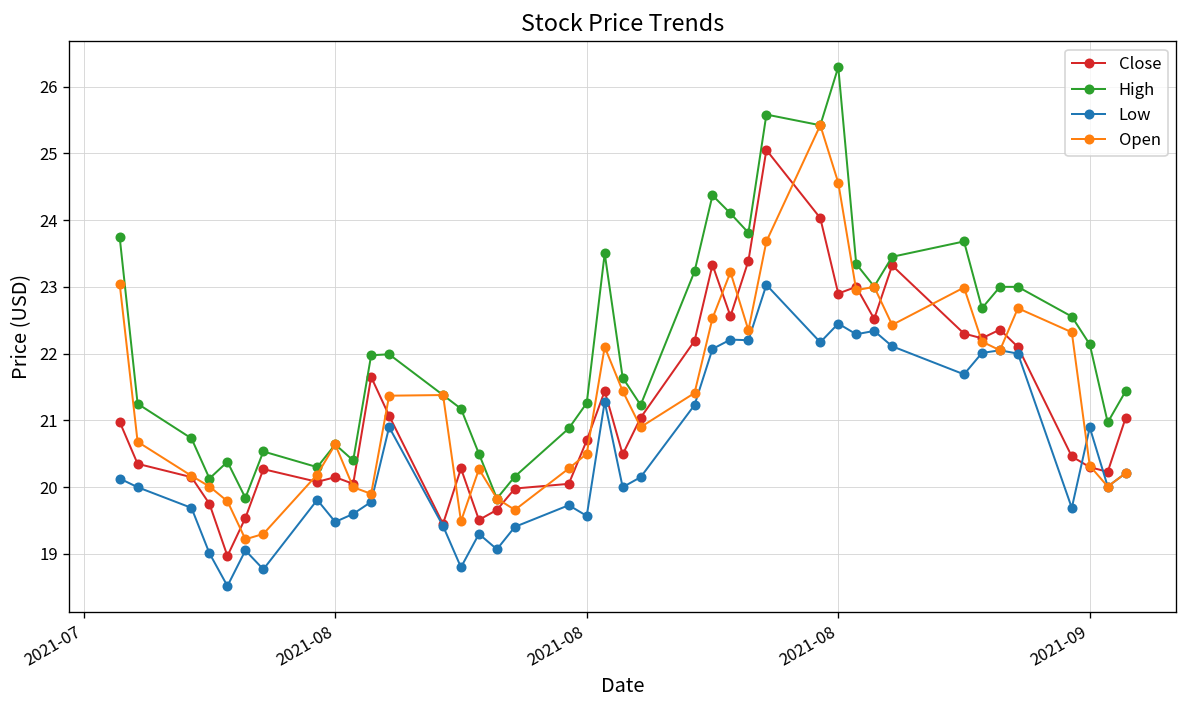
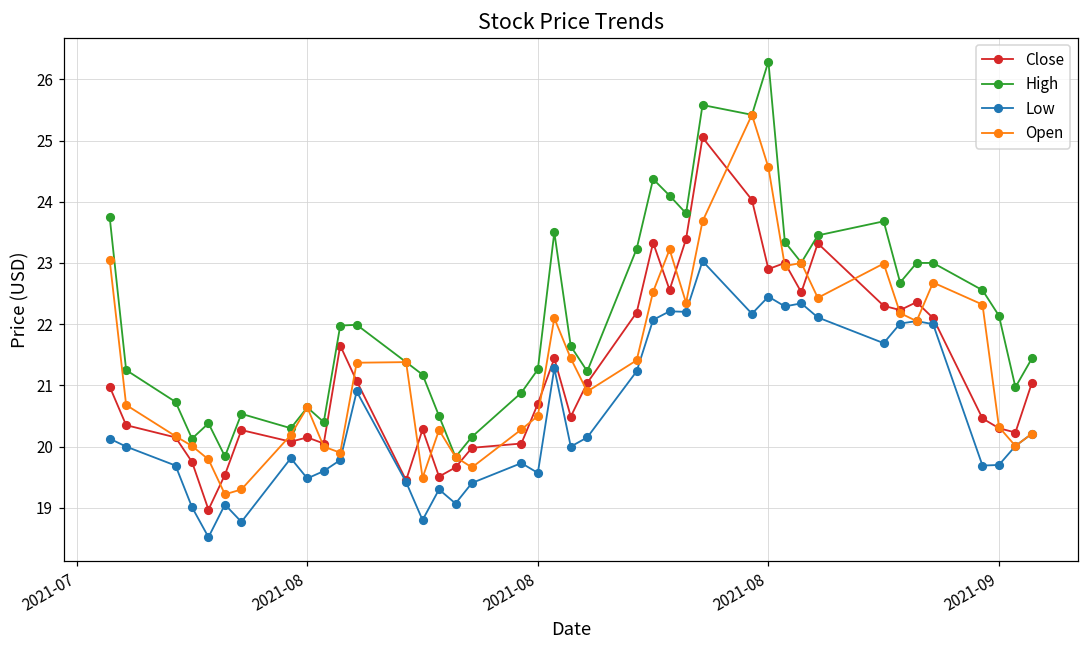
Low, 2021-09: 20.9 -> 19.7
